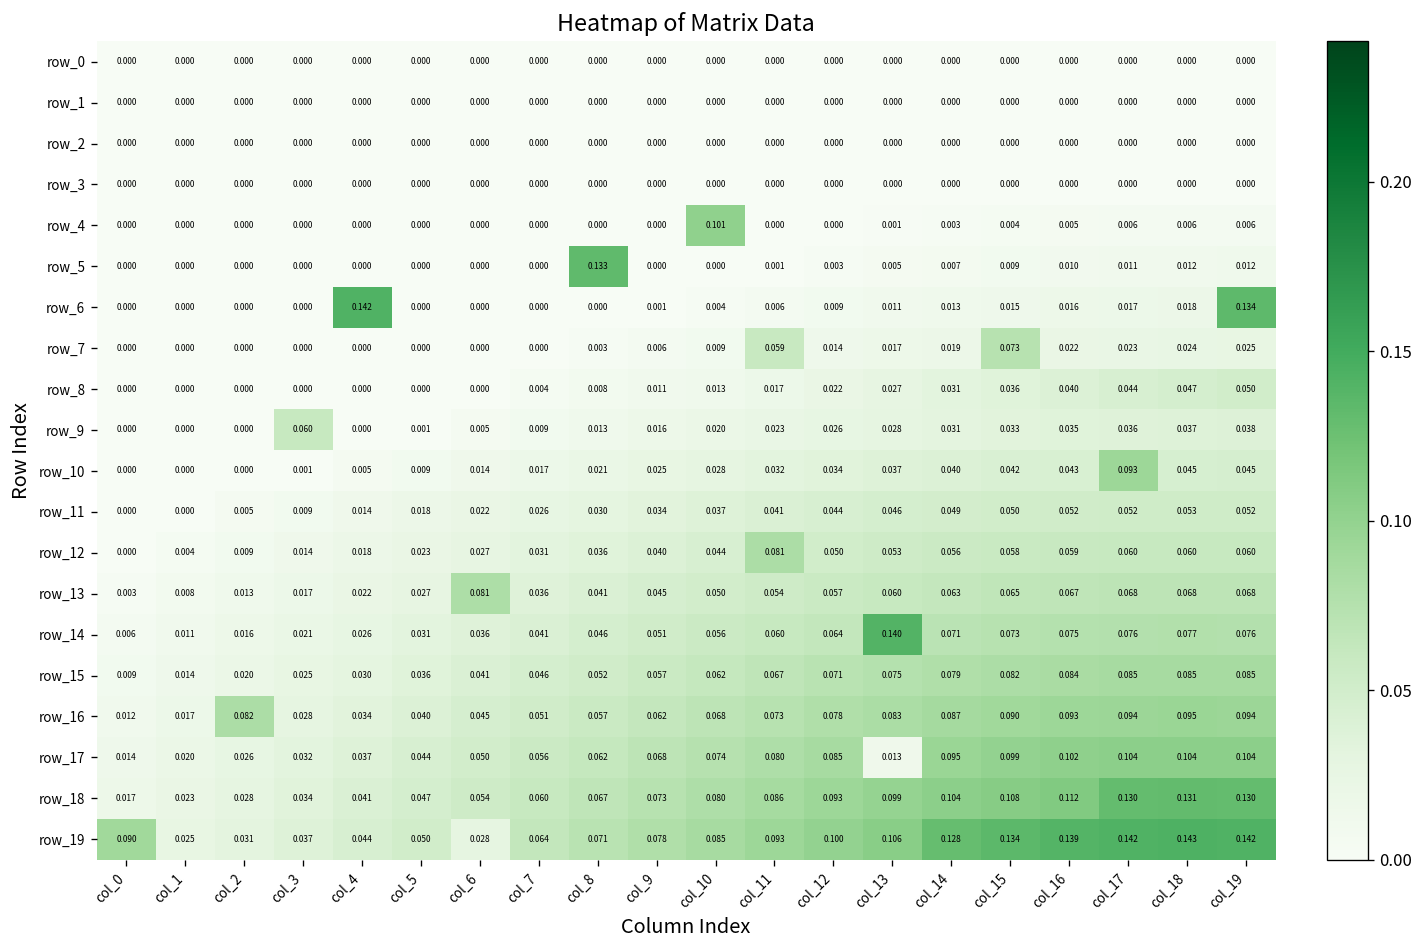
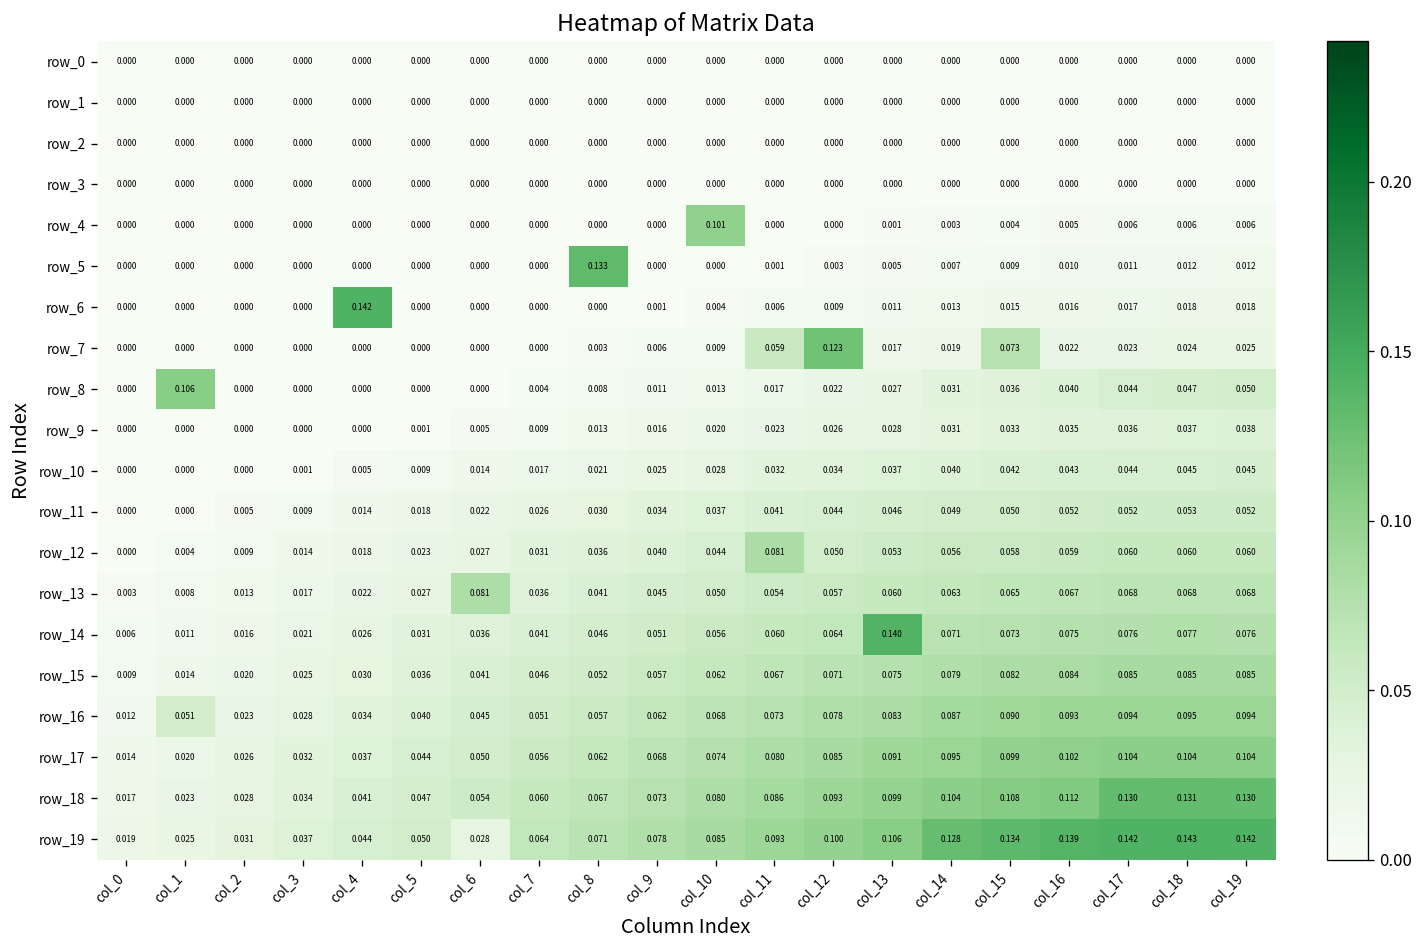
row_6, col_19: 0.134 -> 0.018
row_7, col_12: 0.014 -> 0.123
row_8, col_1: 0.000 -> 0.106
row_9, col_3: 0.060 -> 0.000
row_10, col_17: 0.093 -> 0.044
row_16, col_1: 0.017 -> 0.051
row_16, col_2: 0.082 -> 0.023
row_17, col_13: 0.013 -> 0.091
row_19, col_0: 0.090 -> 0.019
